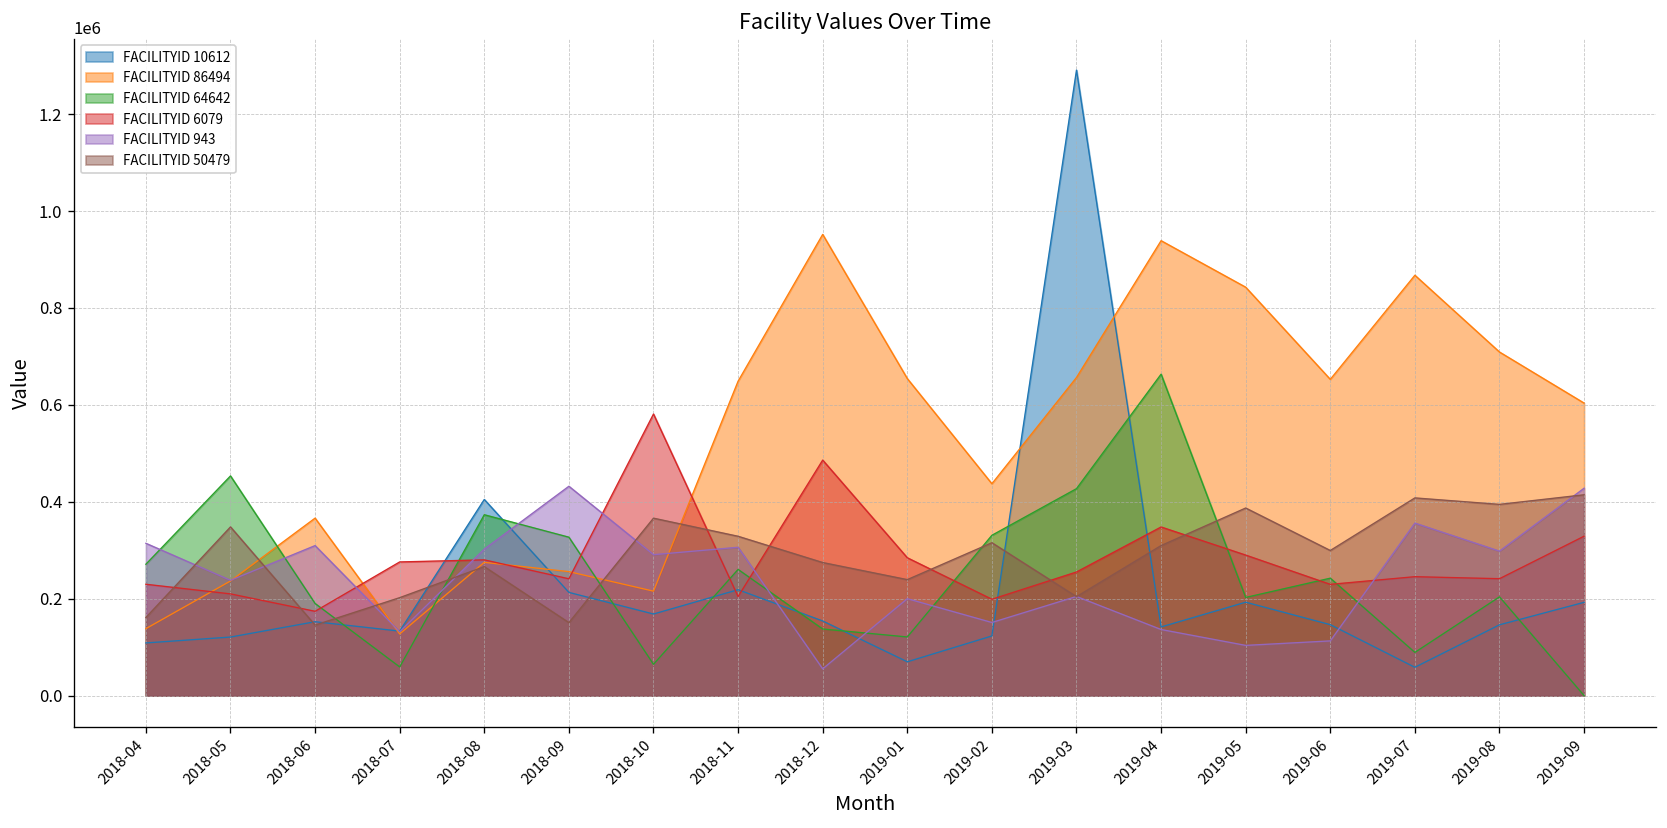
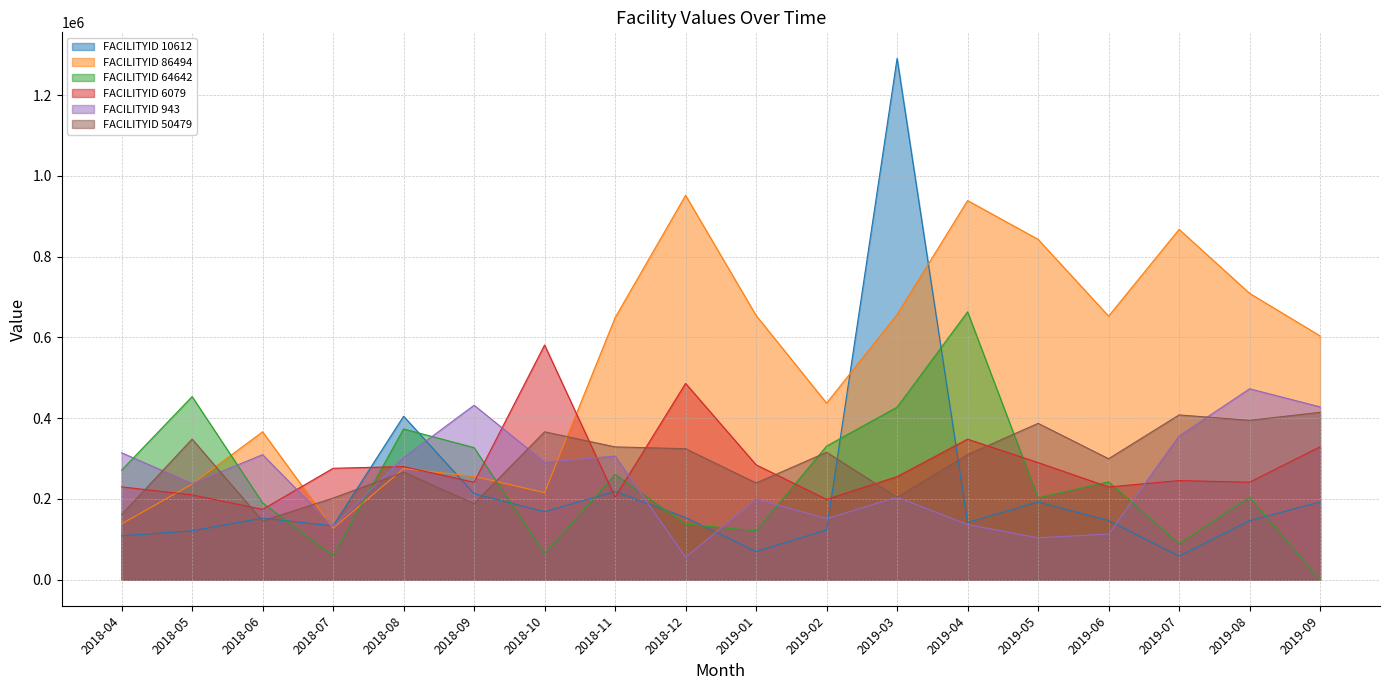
FACILITYID 50479, 2018-09: 150000 -> 190000
FACILITYID 50479, 2018-12: 270000 -> 320000
FACILITYID 943, 2019-08: 300000 -> 470000
